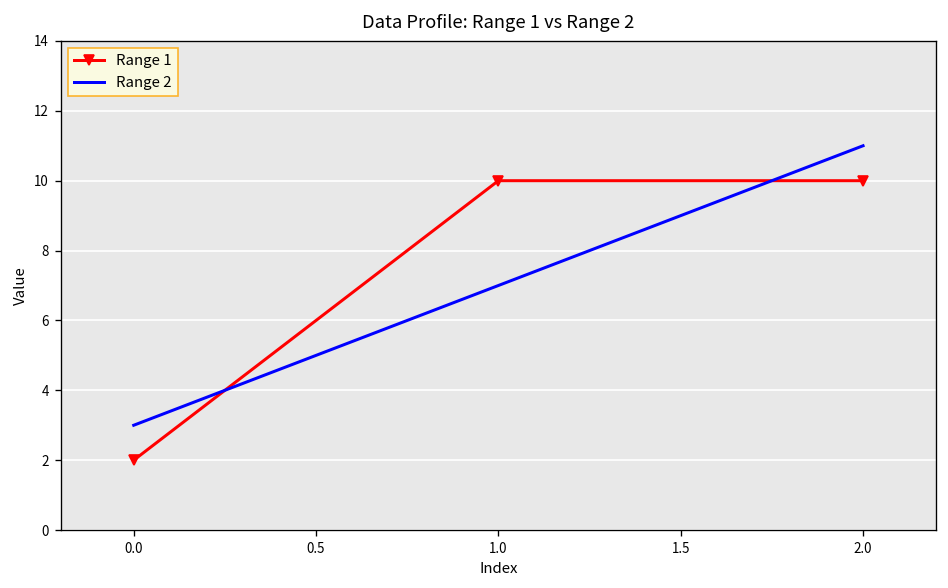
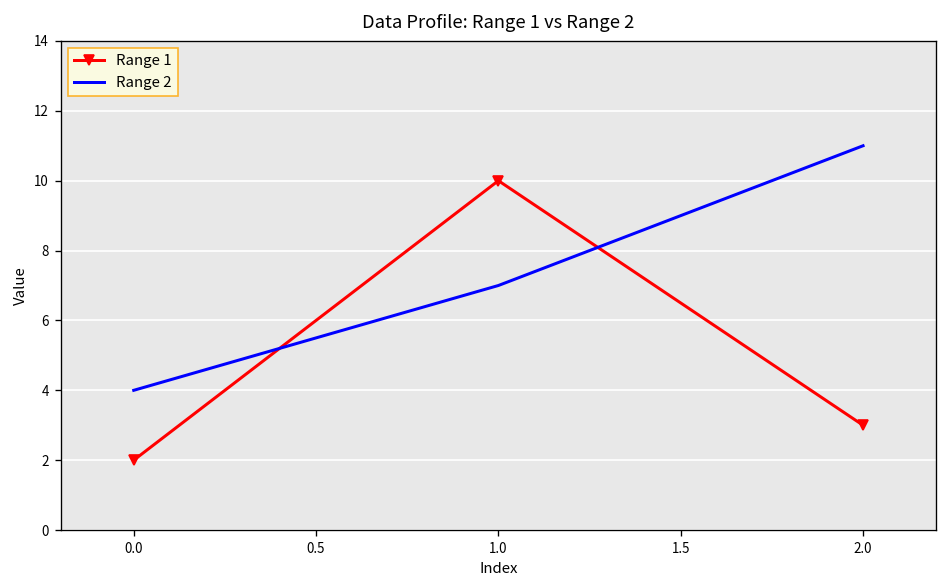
Range 2, 0.0: 3 -> 4
Range 1, 2.0: 10 -> 3
